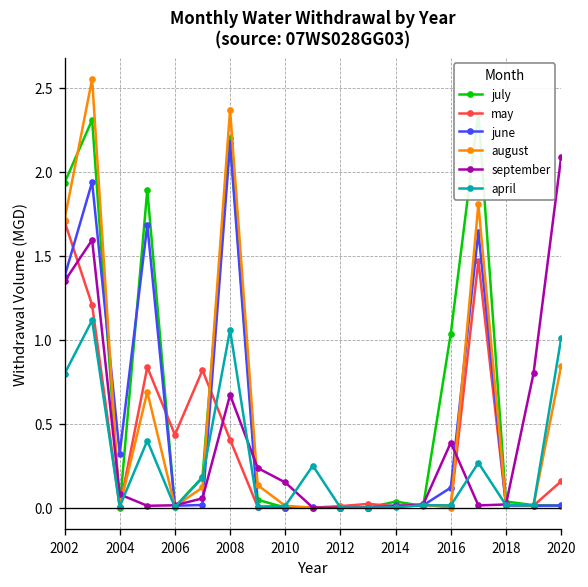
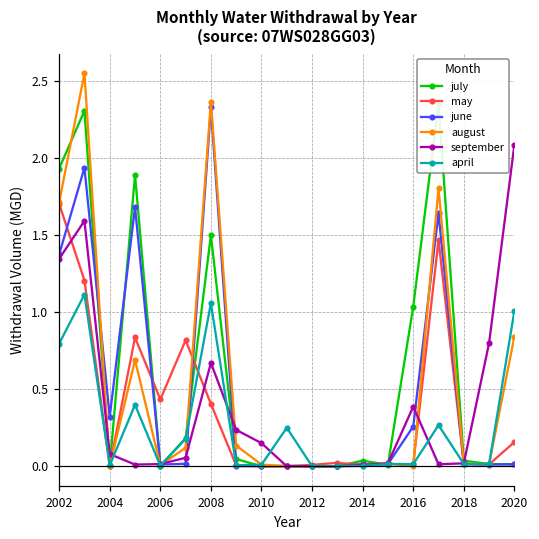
july, 2008: 2.2 -> 1.5
june, 2008: 2.17 -> 2.33
june, 2016: 0.12 -> 0.26
